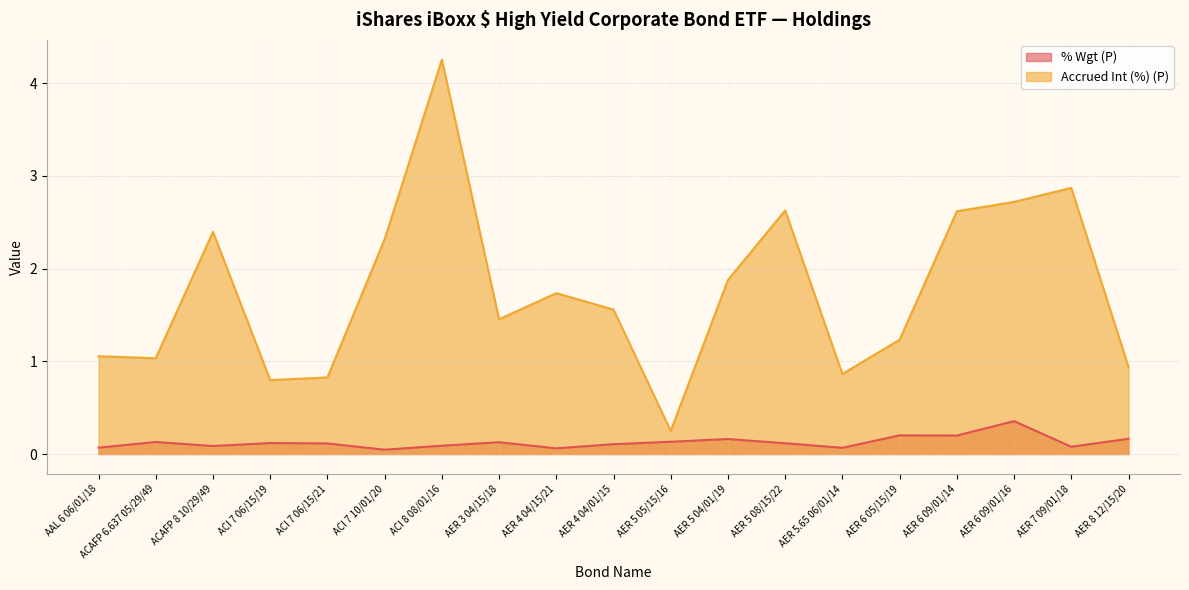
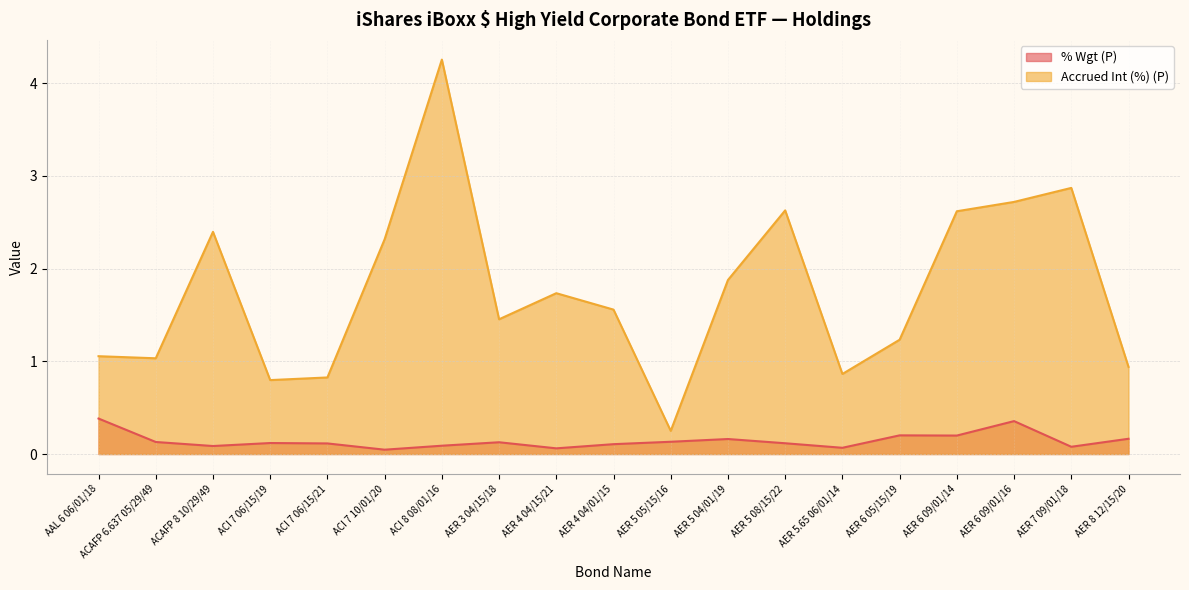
% Wgt (P), AAL 6 06/01/18: 0.1 -> 0.4
